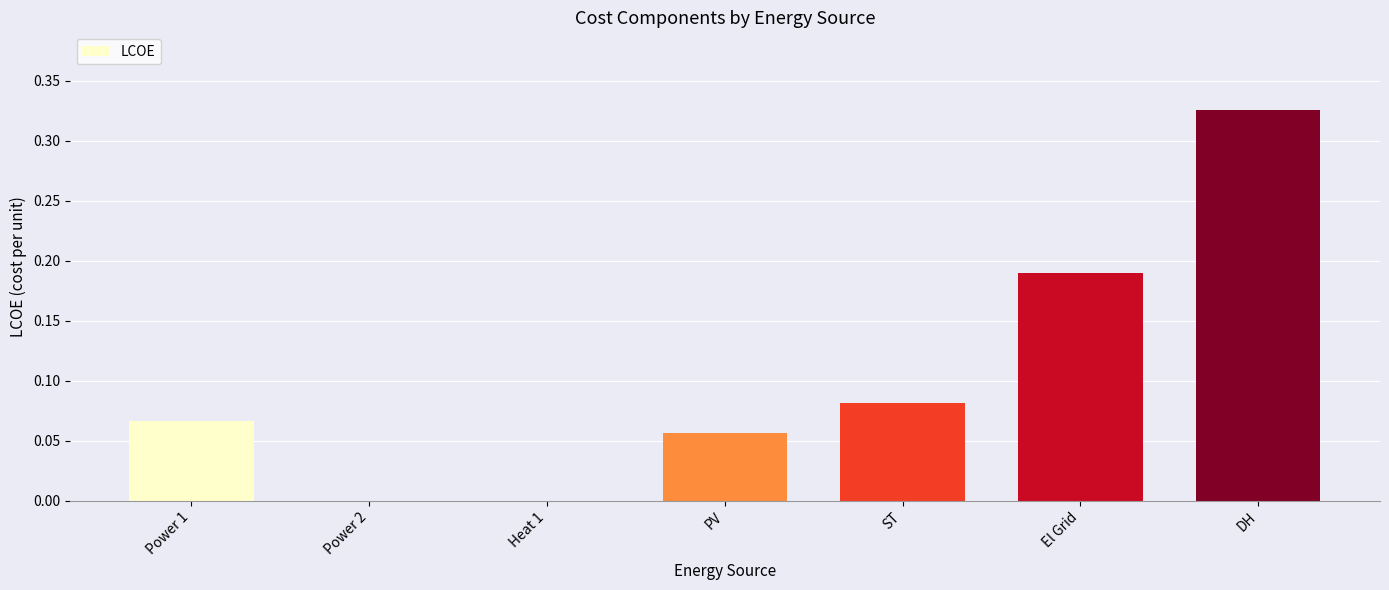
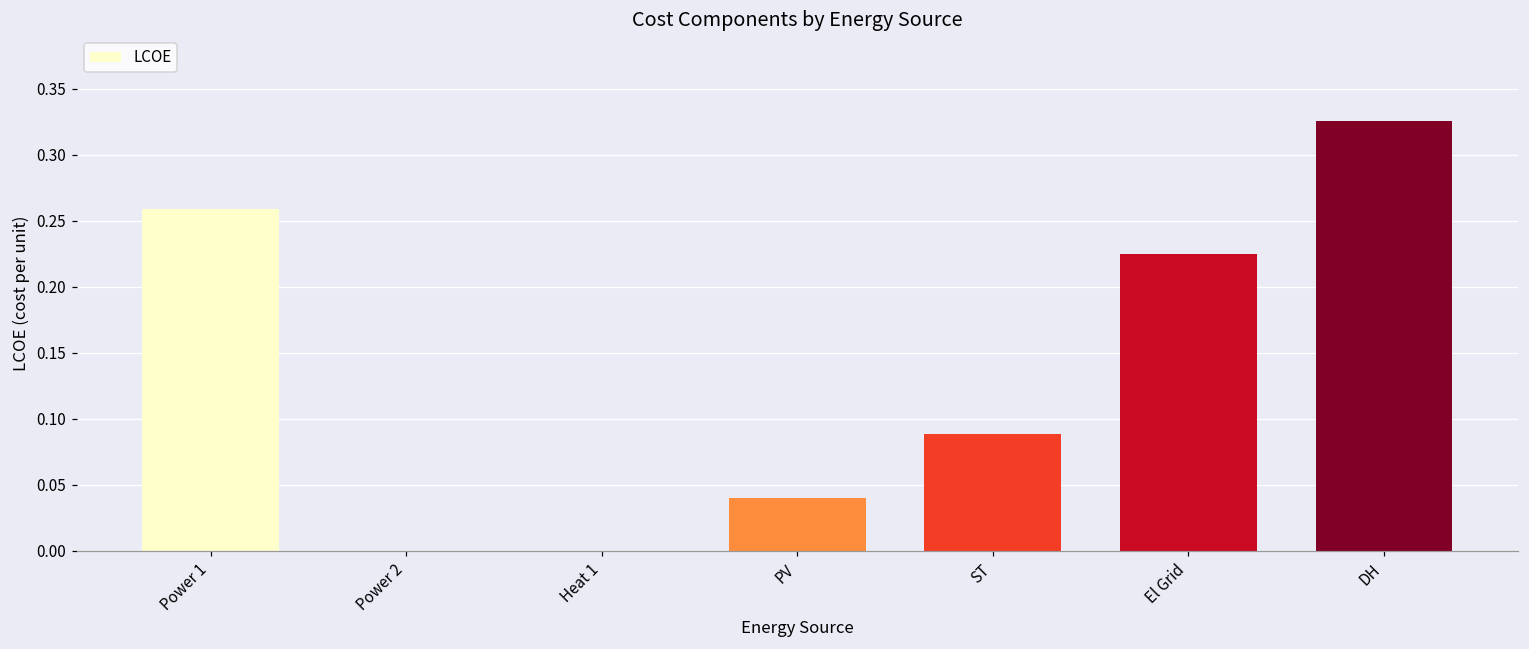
Power 1: 0.067 -> 0.259
PV: 0.057 -> 0.040
ST: 0.081 -> 0.088
El Grid: 0.190 -> 0.225
